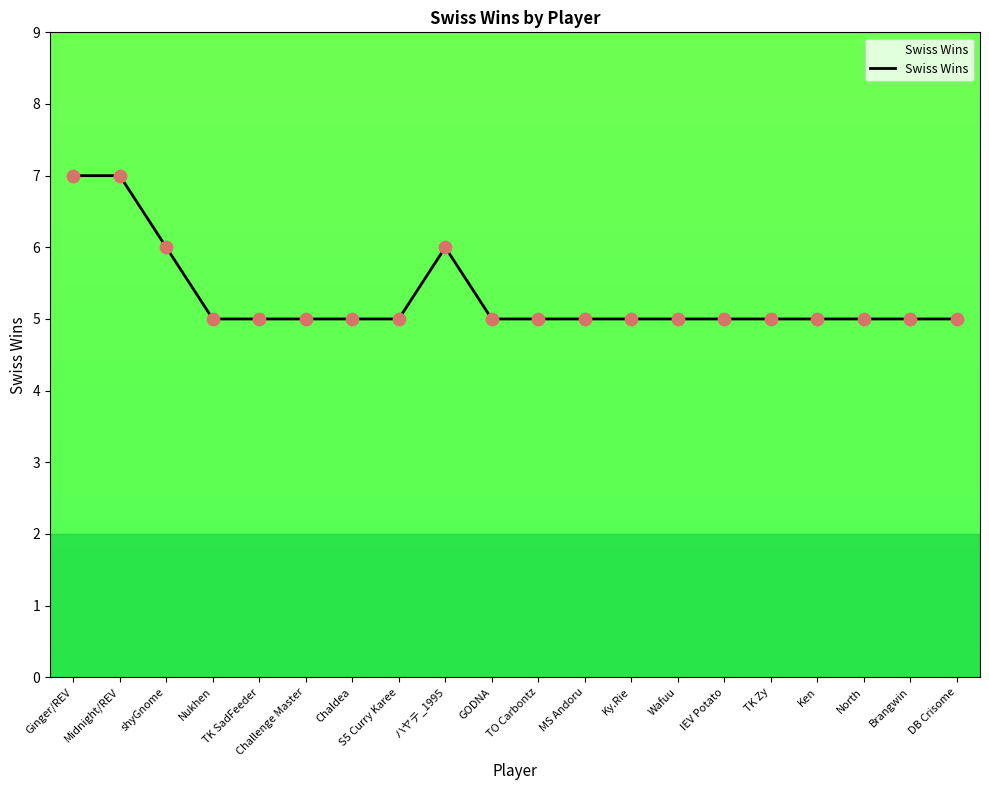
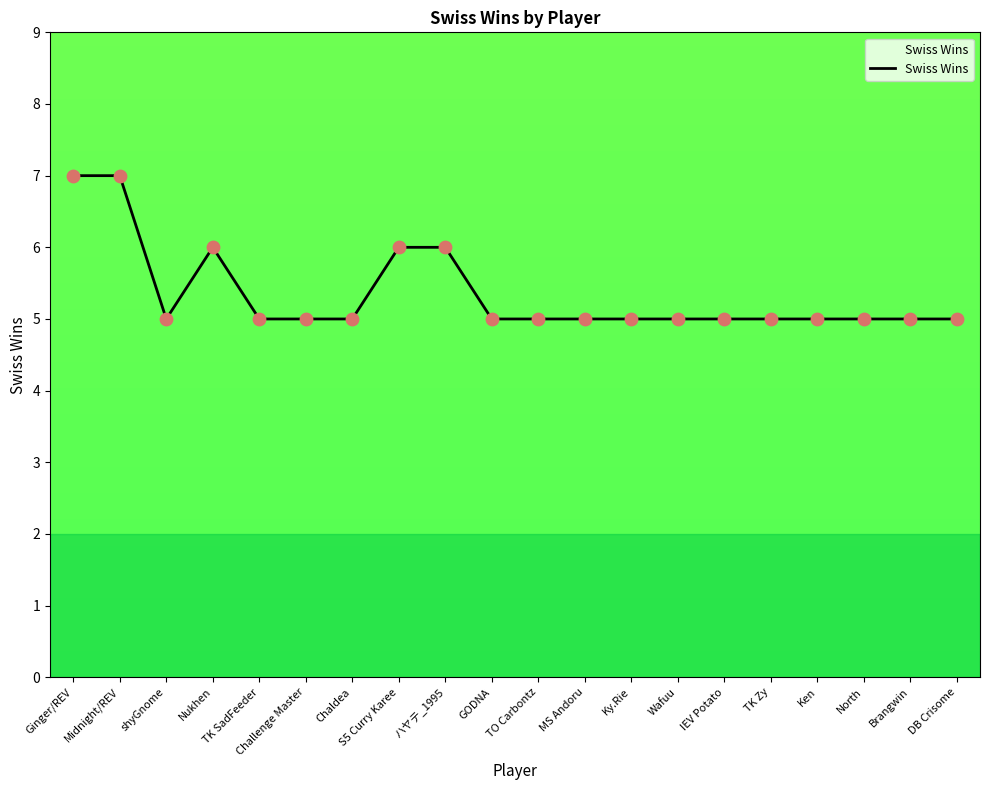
shyGnome: 6 -> 5
Nukhen: 5 -> 6
S5 Curry Karee: 5 -> 6
